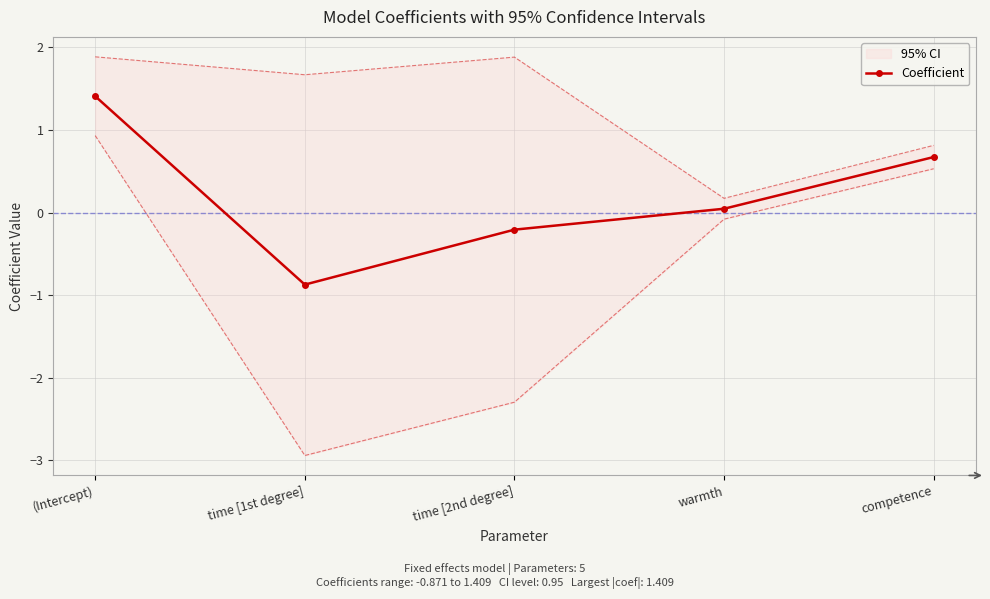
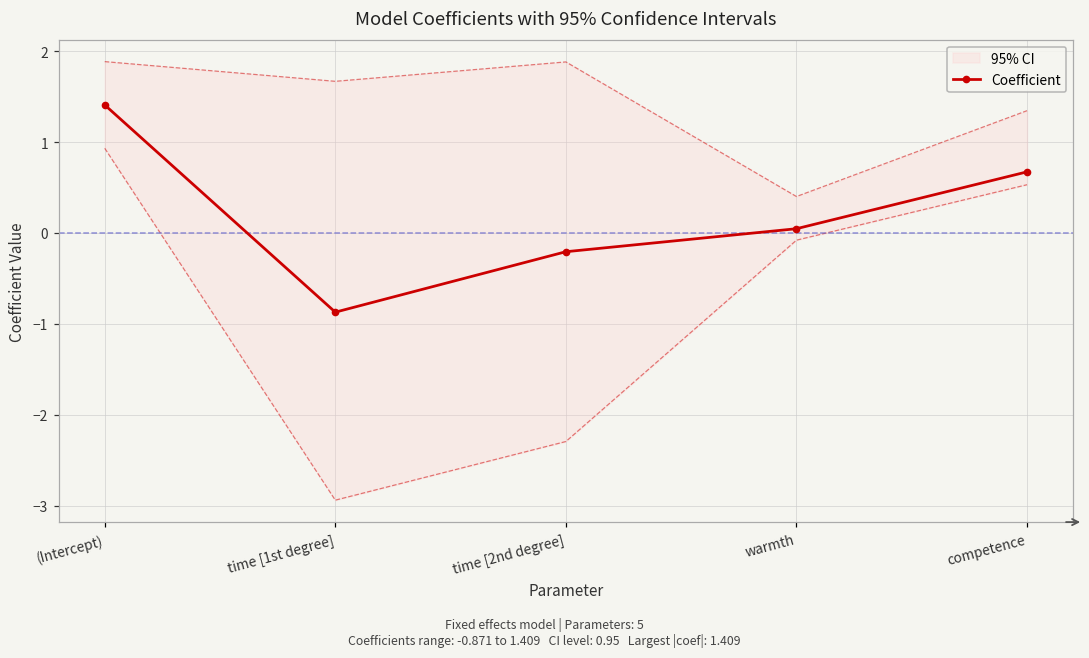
95% CI, warmth: 0.2 -> 0.4
95% CI, competence: 0.8 -> 1.3
